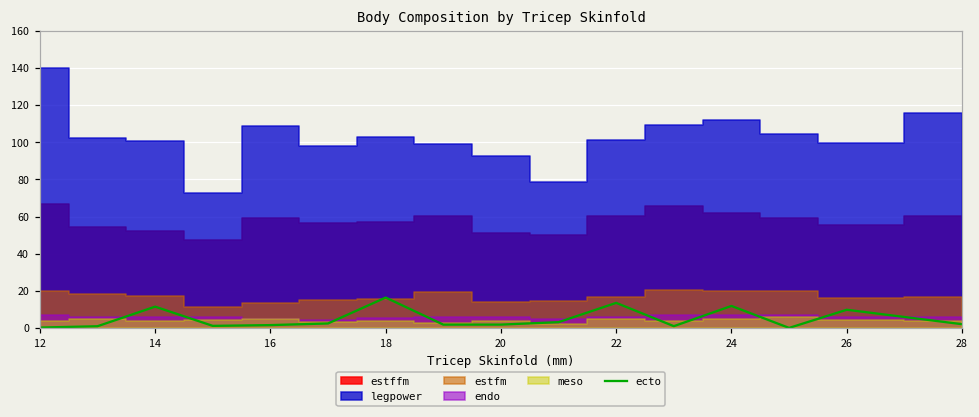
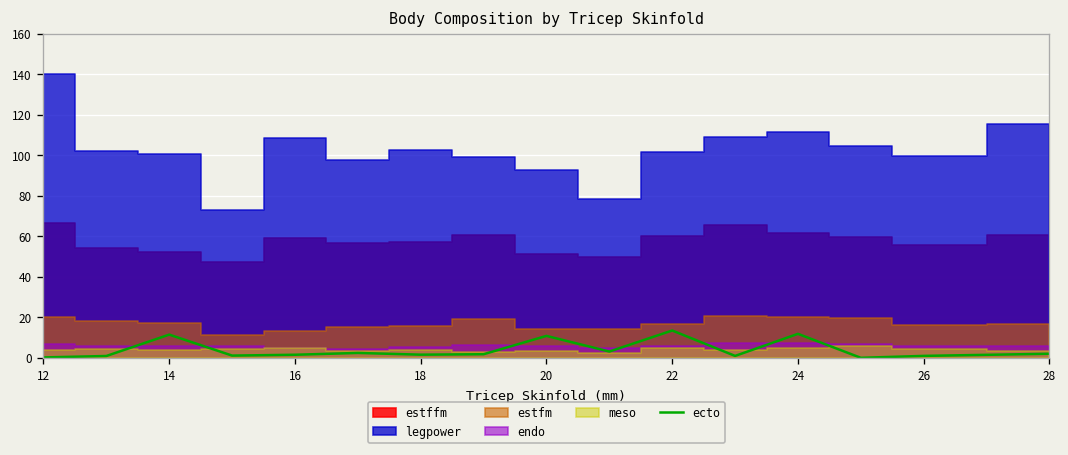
ecto, 18: 16 -> 2
ecto, 20: 2 -> 11
ecto, 26: 10 -> 1
